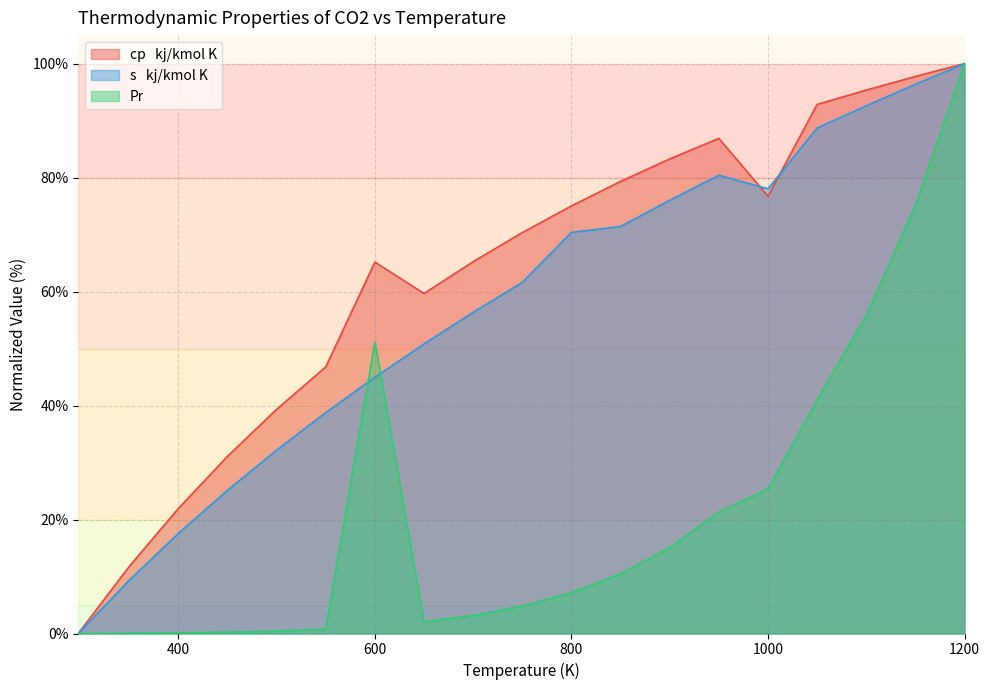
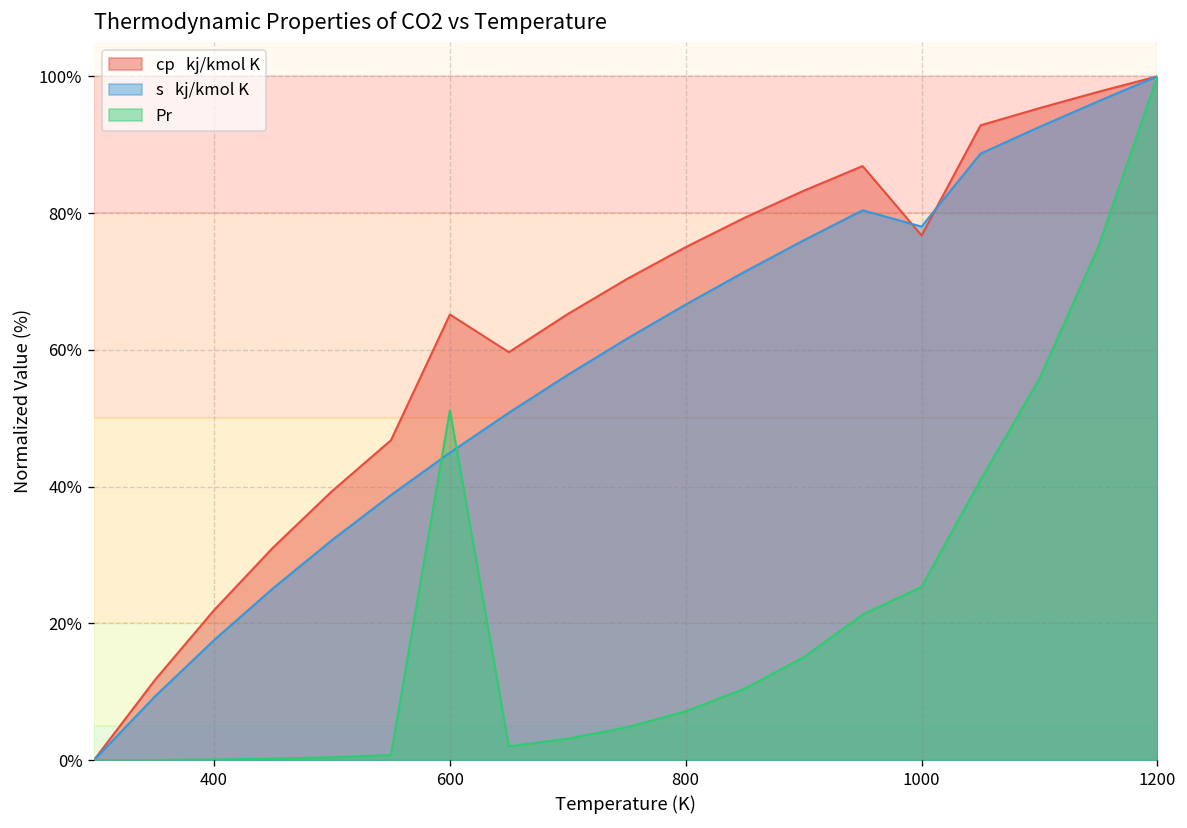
s kj/kmol K, 800: 70% -> 67%
